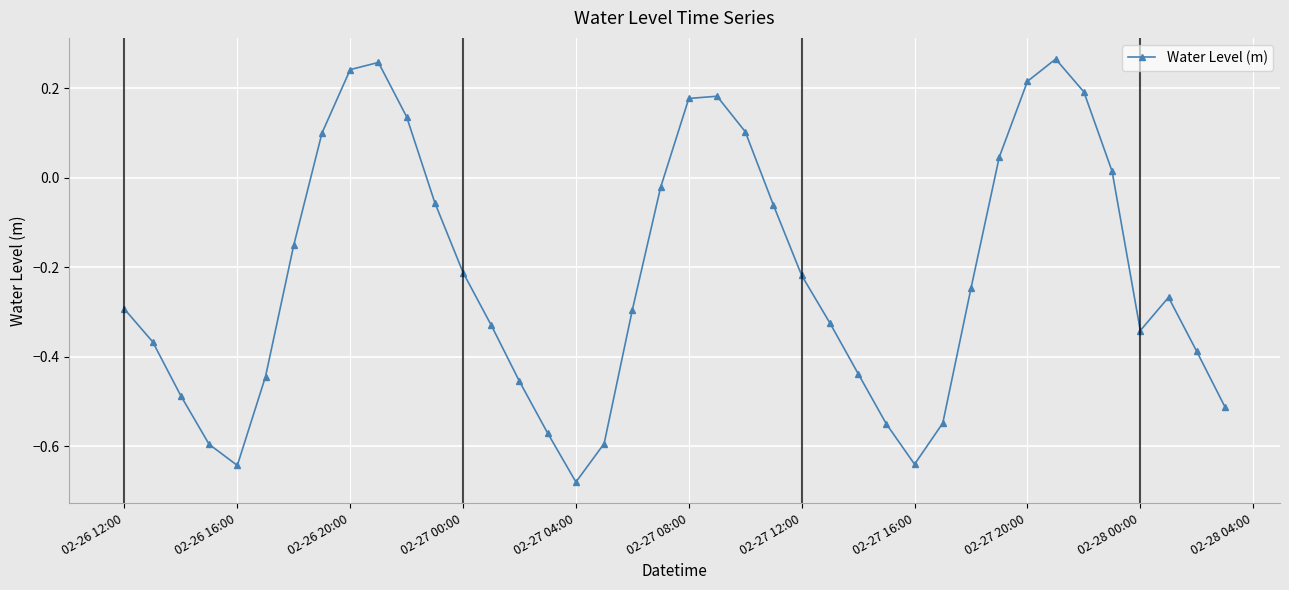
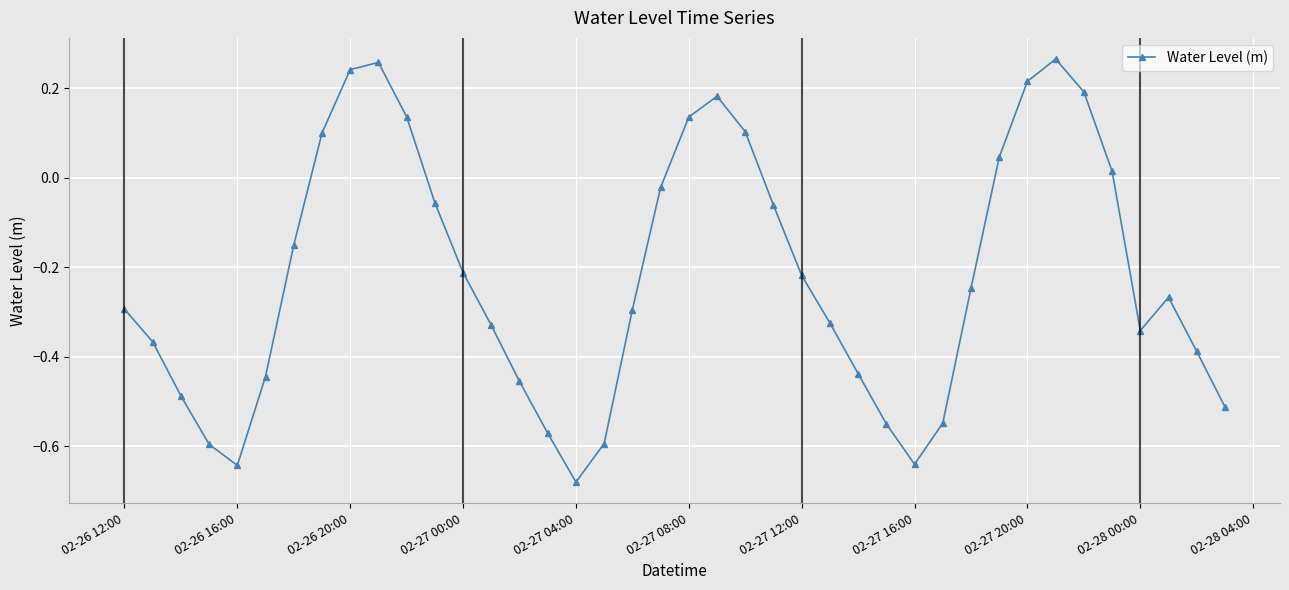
02-27 08:00: 0.18 -> 0.14
